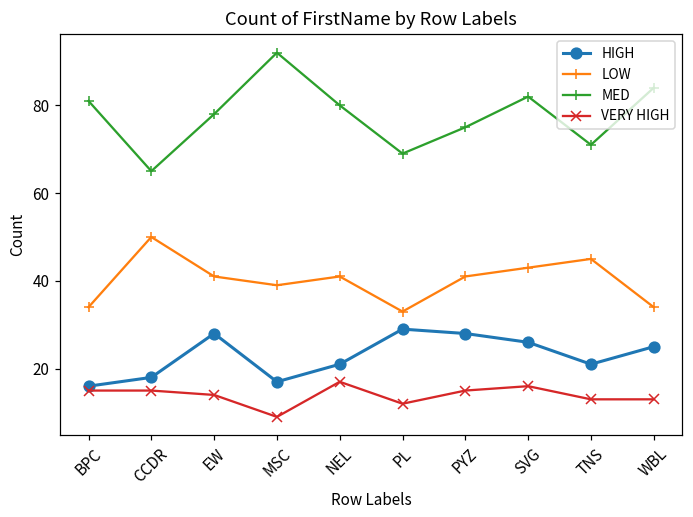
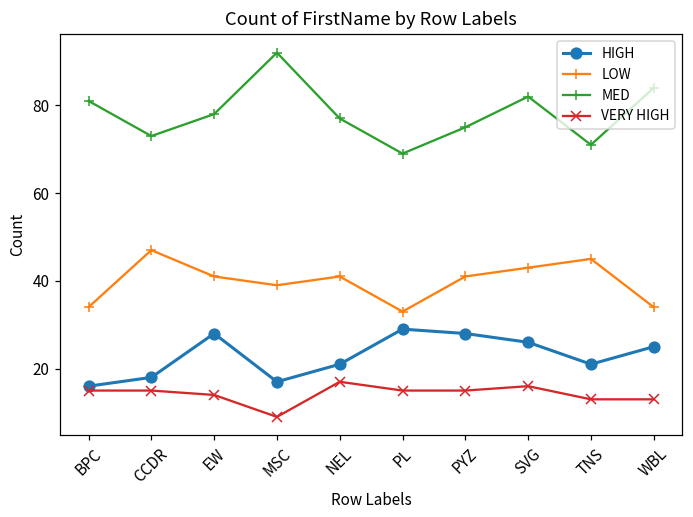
LOW, CCDR: 50 -> 47
MED, CCDR: 65 -> 73
MED, NEL: 80 -> 77
VERY HIGH, PL: 12 -> 15
